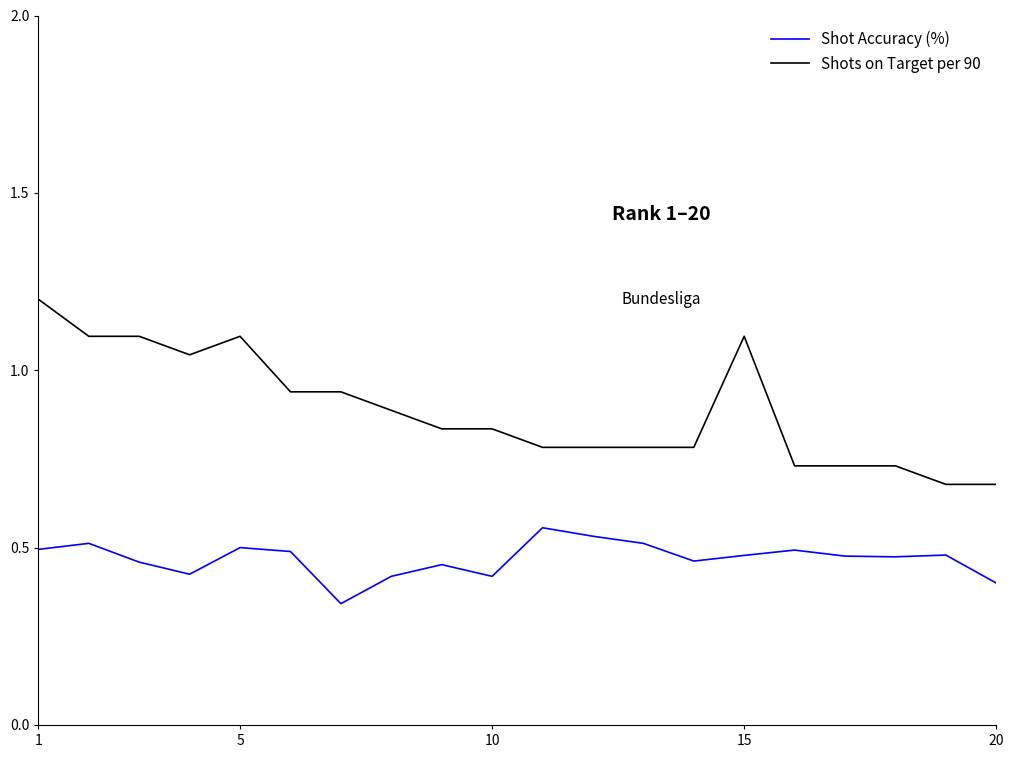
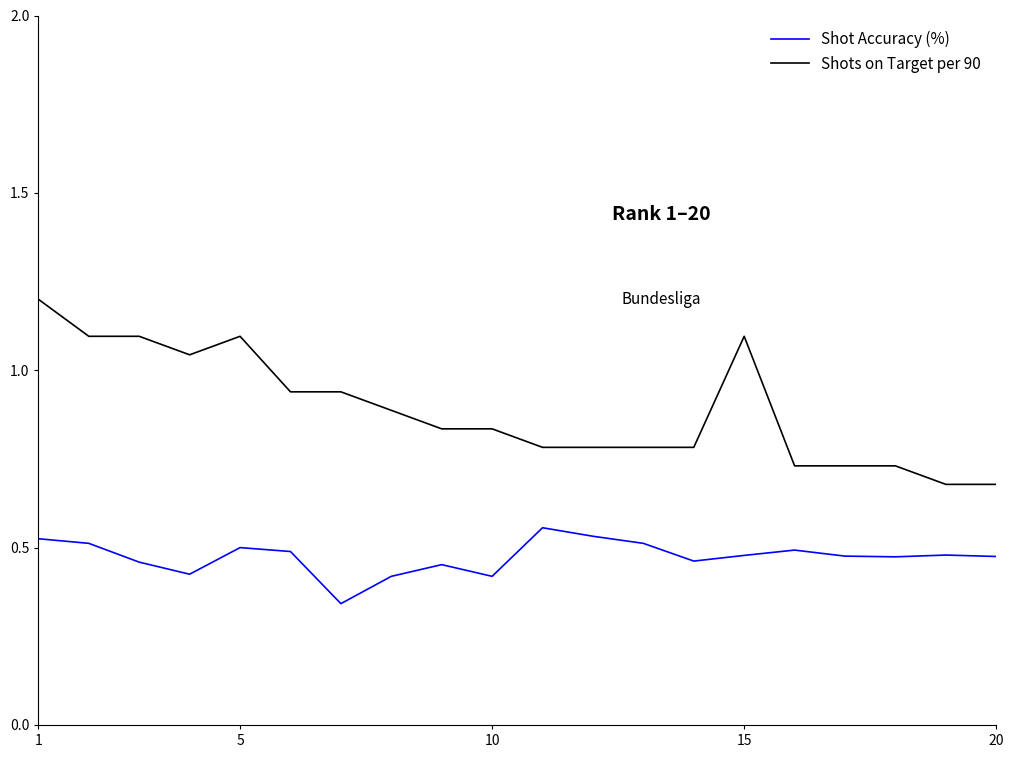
Shot Accuracy (%), 1: 0.50 -> 0.53
Shot Accuracy (%), 20: 0.40 -> 0.48
